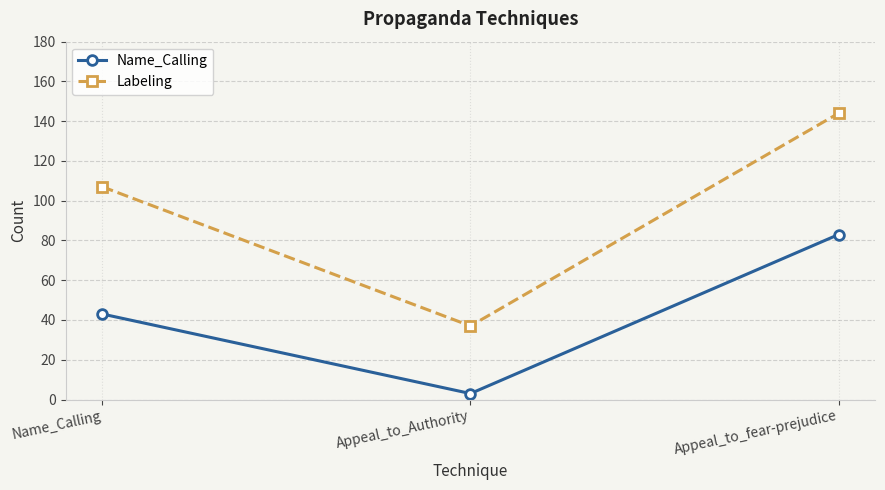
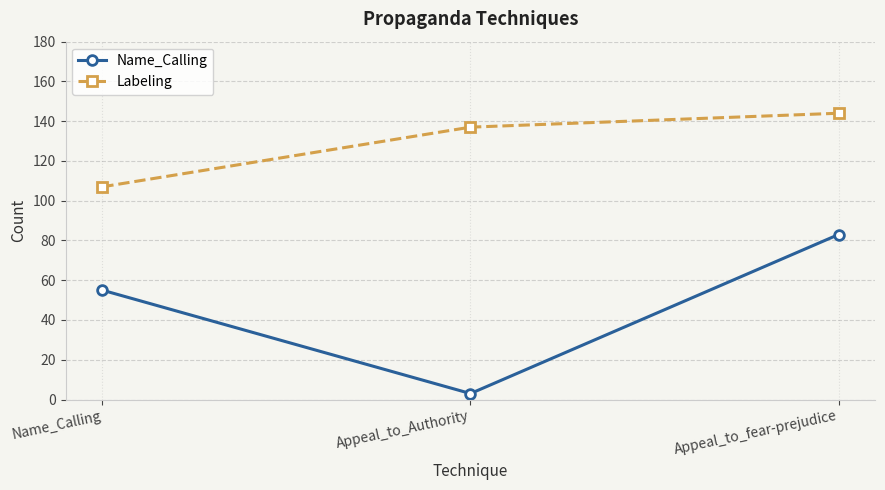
Name_Calling, Name_Calling: 43 -> 55
Labeling, Appeal_to_Authority: 37 -> 137
